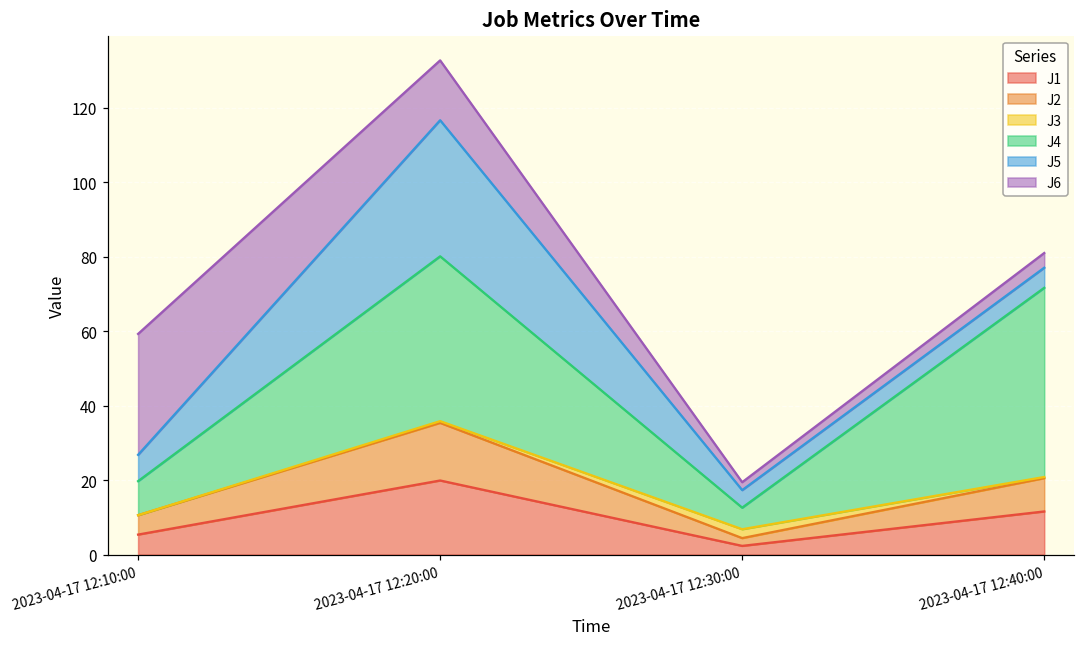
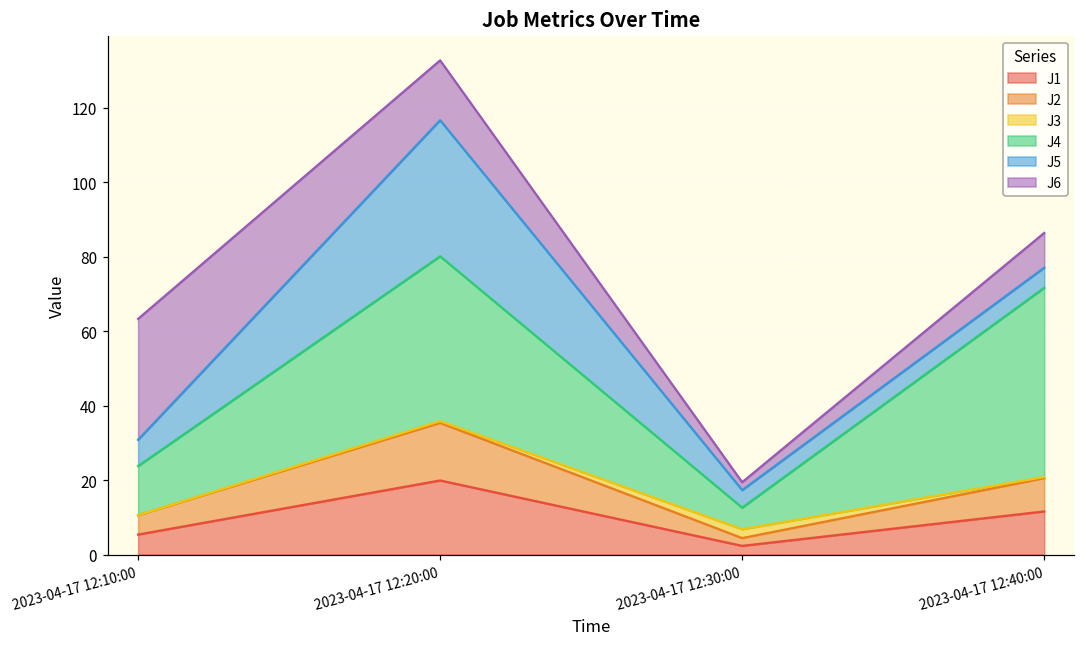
J4, 2023-04-17 12:10:00: 9 -> 13
J6, 2023-04-17 12:40:00: 4 -> 9
